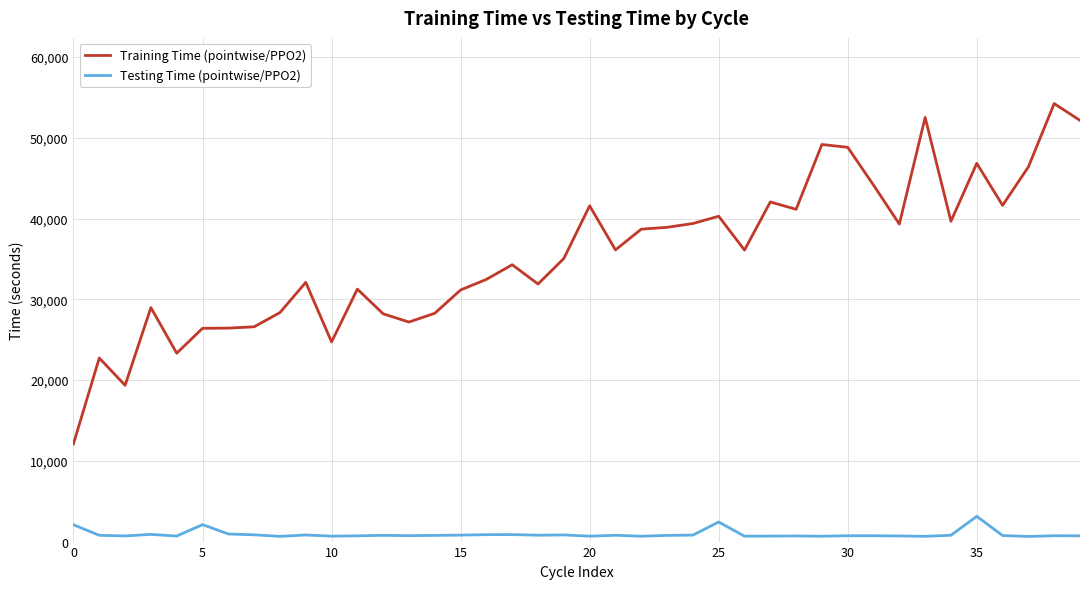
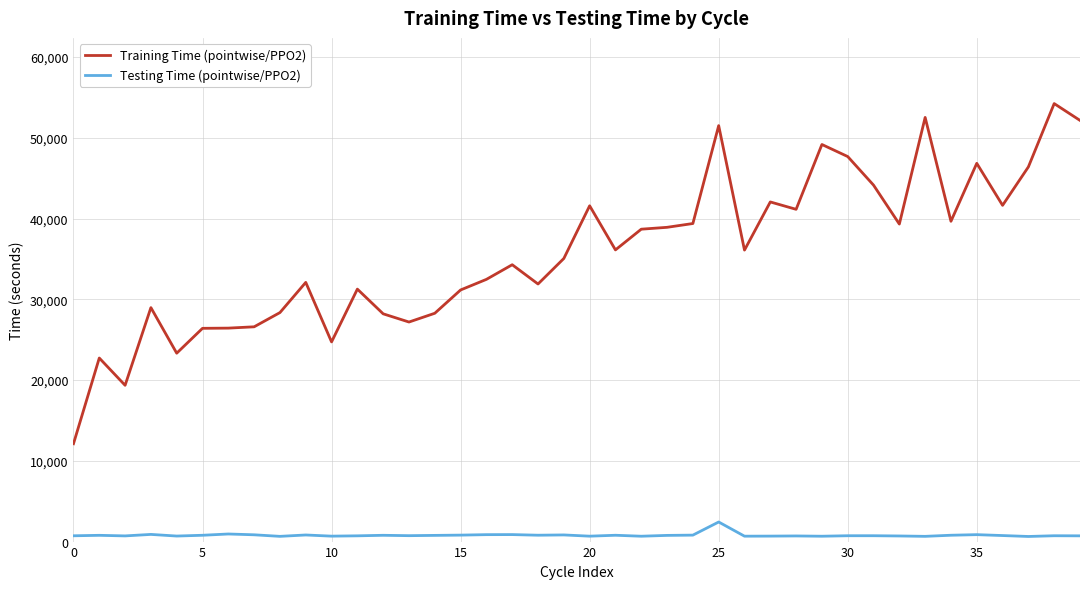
Testing Time (pointwise/PPO2), 0: 2,000 -> 1,000
Testing Time (pointwise/PPO2), 5: 2,000 -> 1,000
Training Time (pointwise/PPO2), 25: 40,000 -> 51,000
Training Time (pointwise/PPO2), 30: 49,000 -> 48,000
Testing Time (pointwise/PPO2), 35: 3,000 -> 1,000
